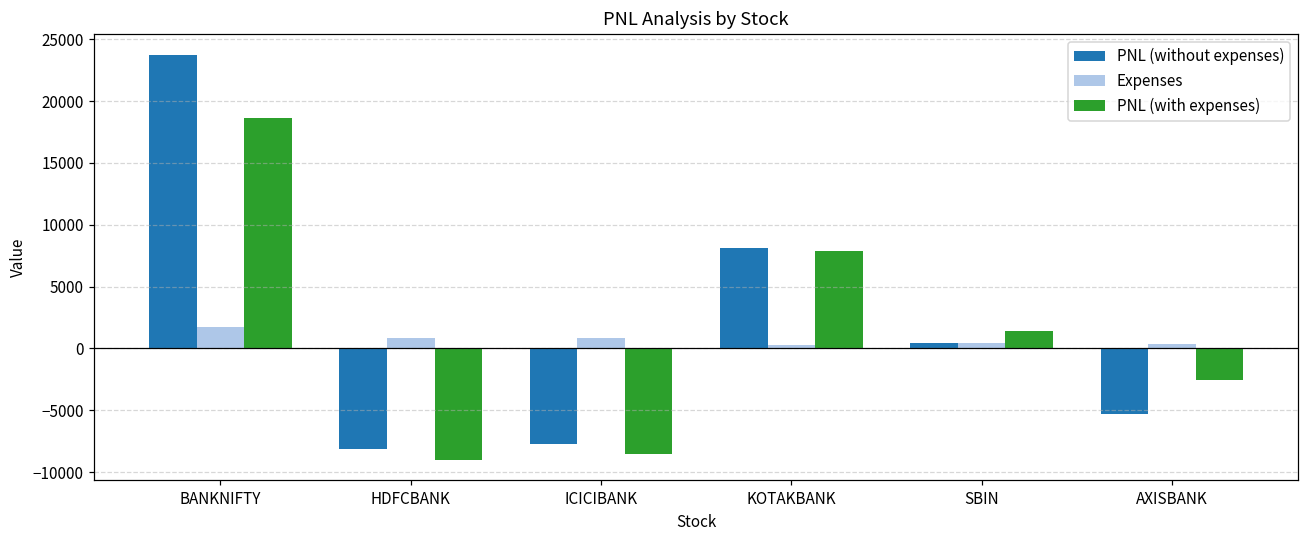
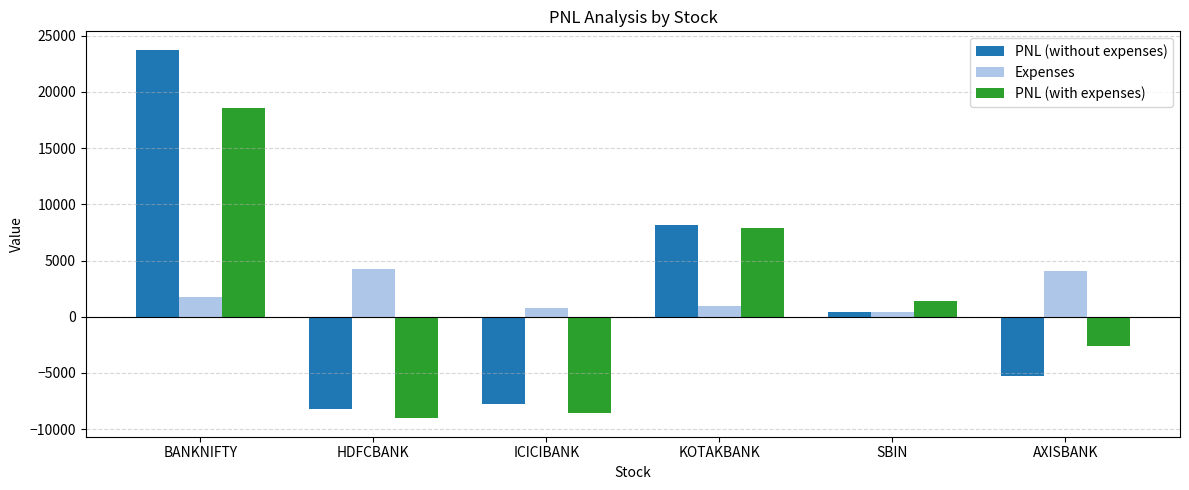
Expenses, HDFCBANK: 900 -> 4200
Expenses, KOTAKBANK: 300 -> 1000
Expenses, AXISBANK: 400 -> 4100
